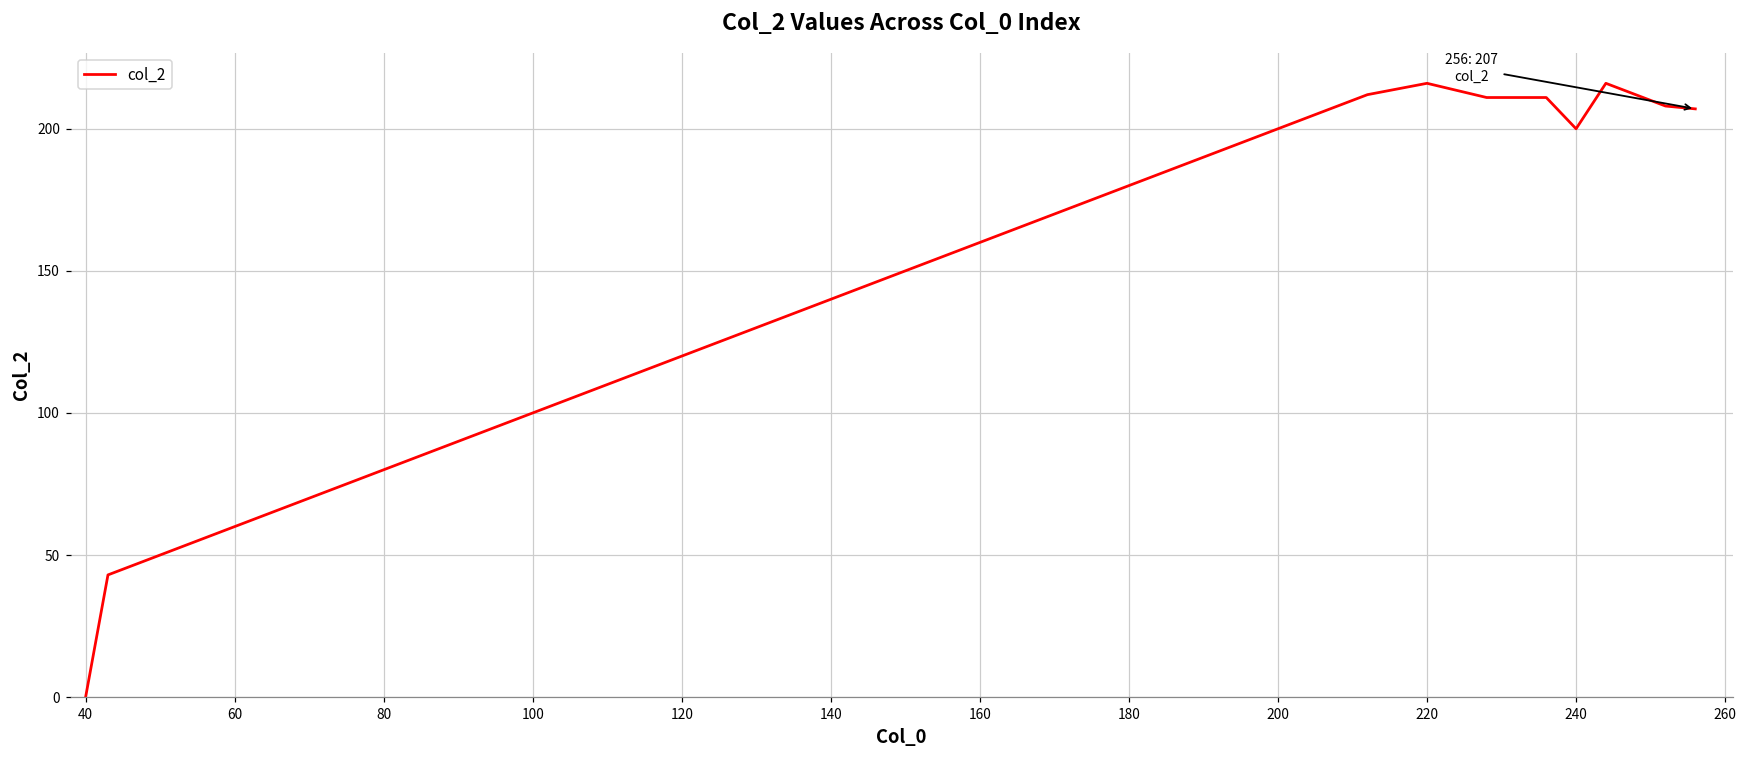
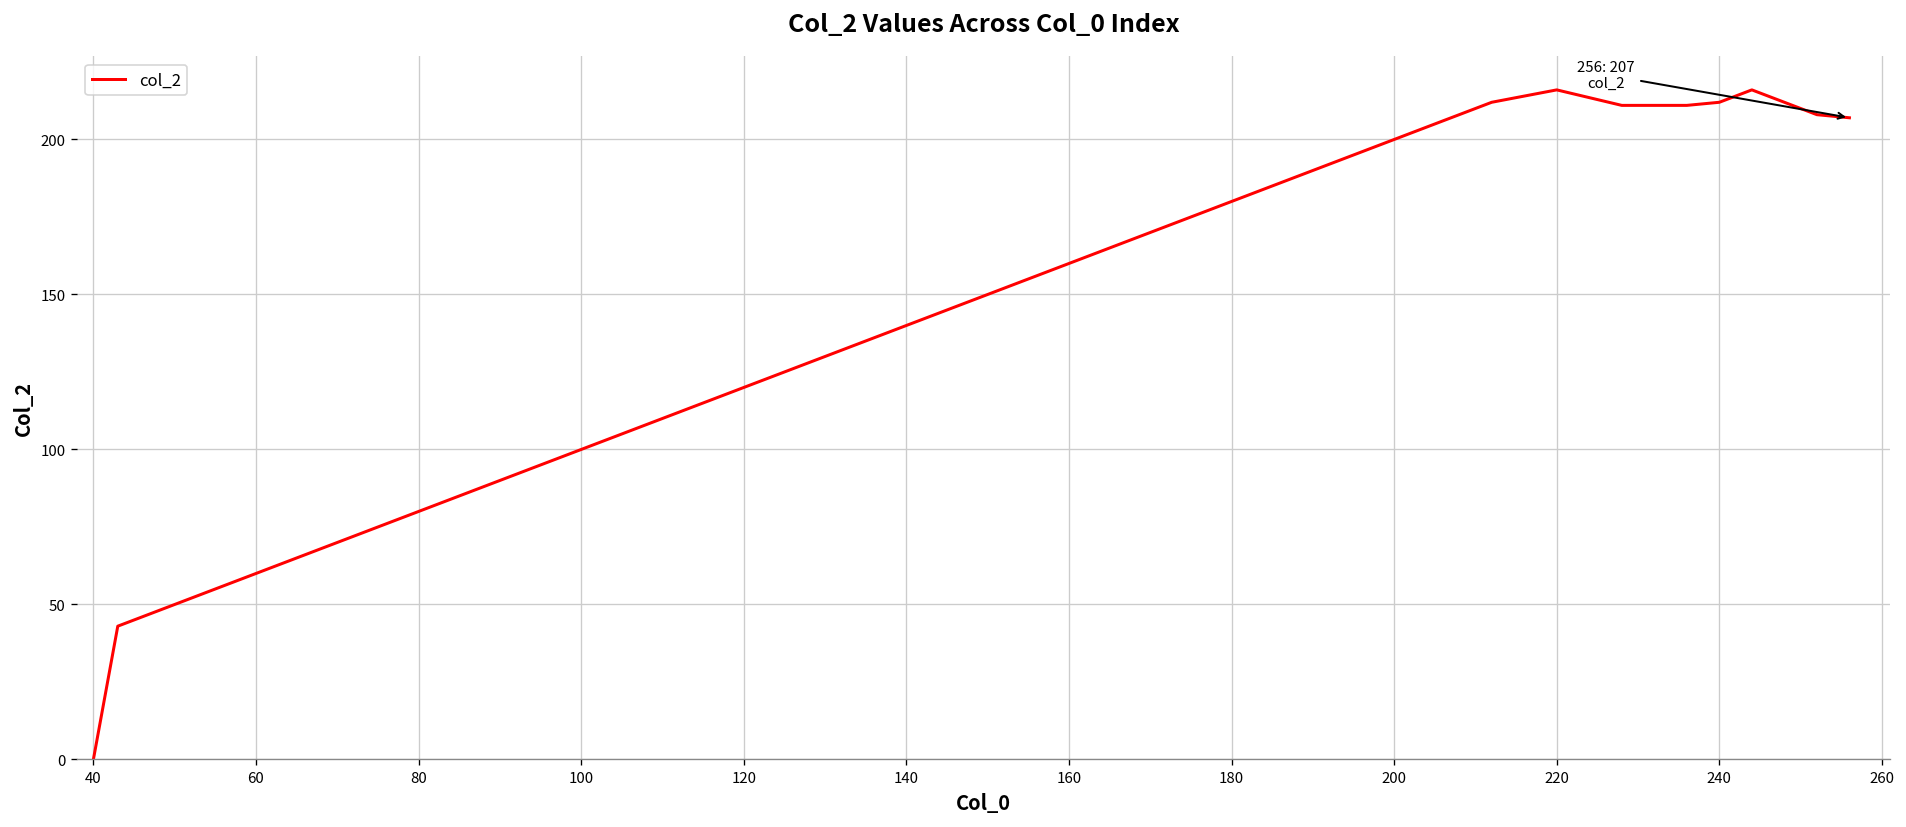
240: 200 -> 212
